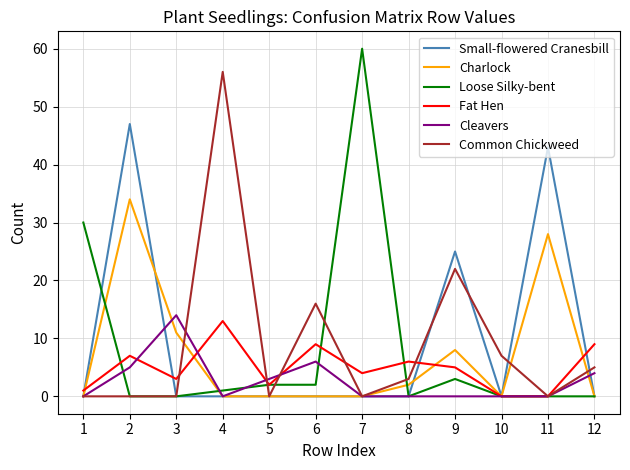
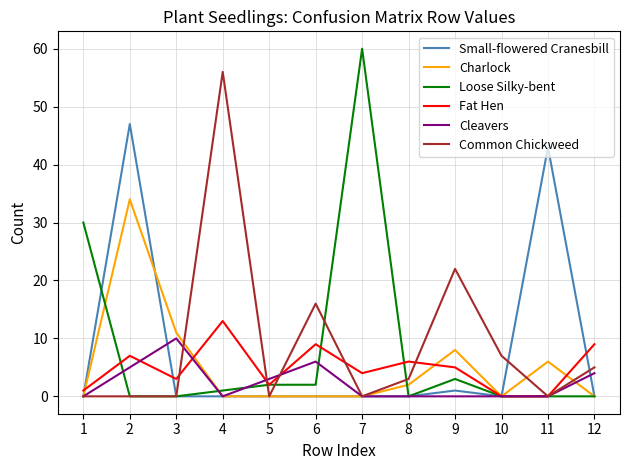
Cleavers, 3: 14 -> 10
Small-flowered Cranesbill, 9: 25 -> 1
Charlock, 11: 28 -> 6
